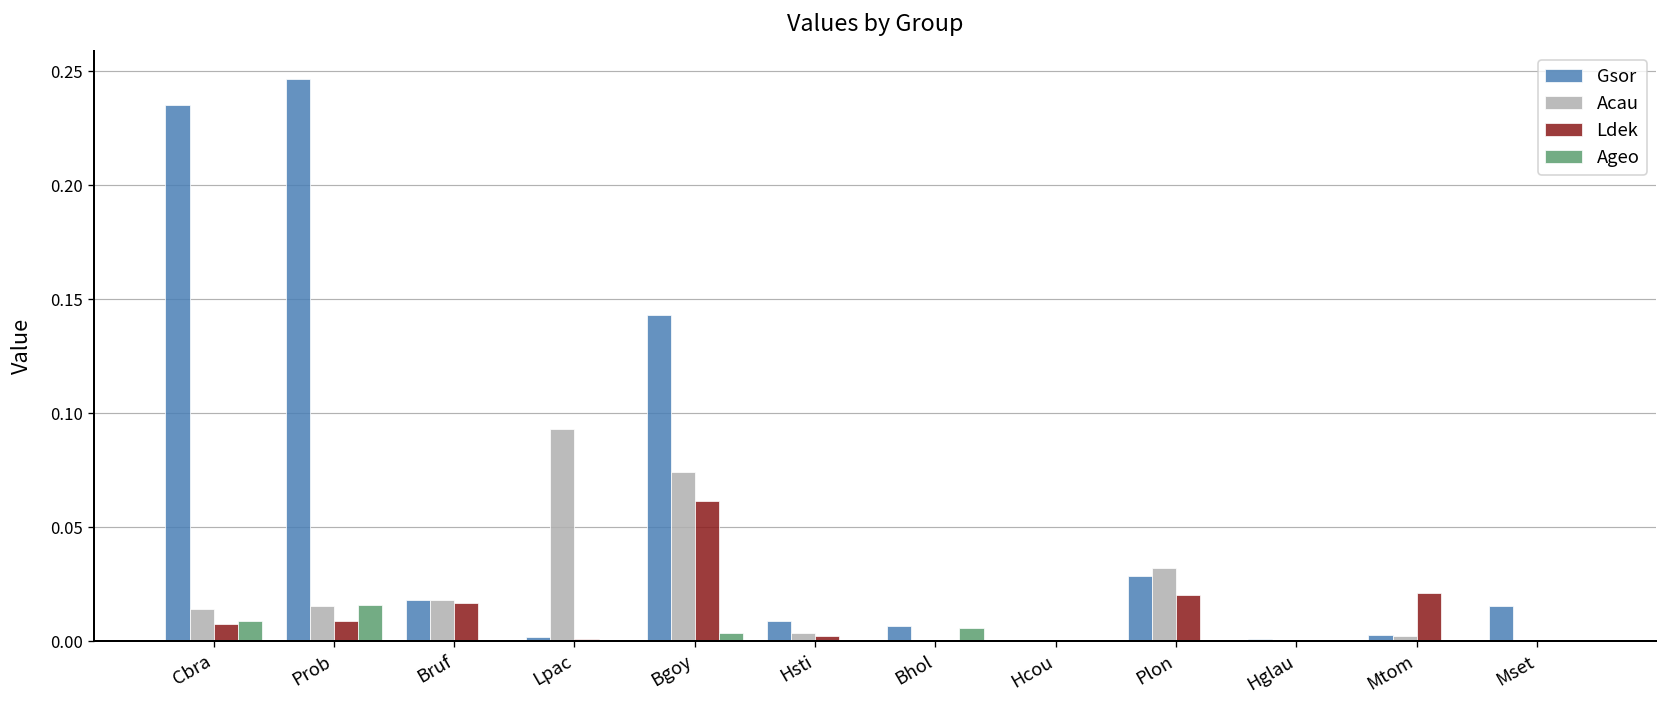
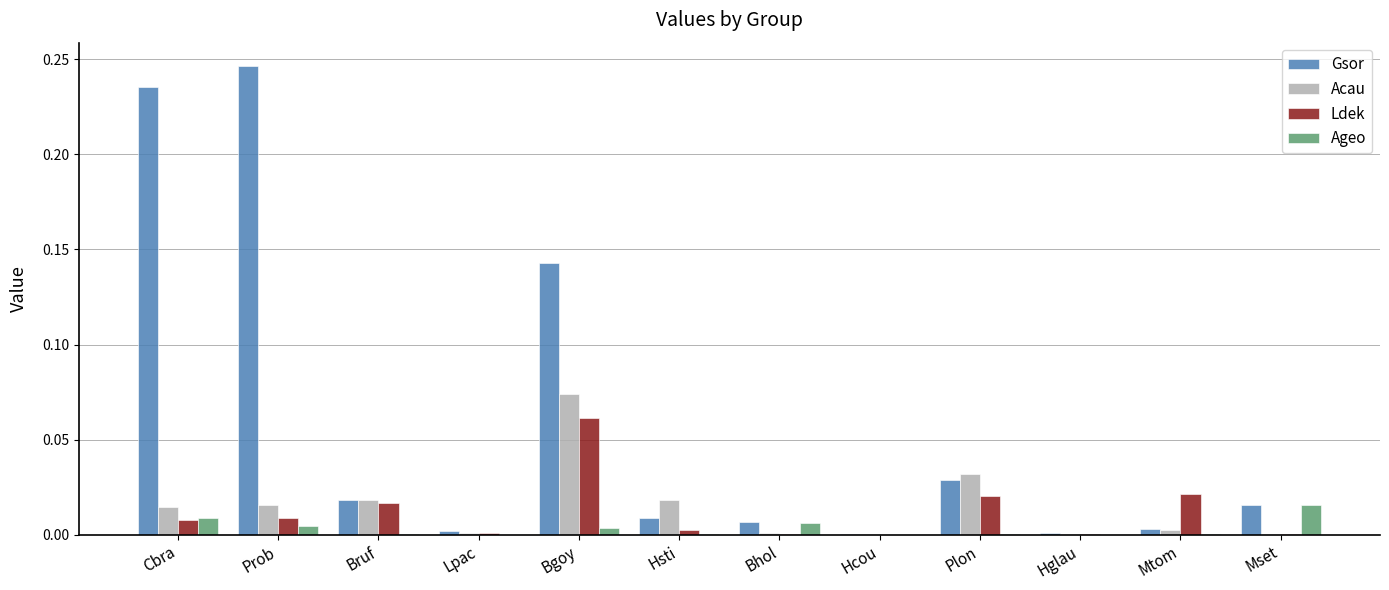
Ageo, Prob: 0.016 -> 0.005
Acau, Lpac: 0.093 -> 0.001
Acau, Hsti: 0.004 -> 0.018
Ageo, Mset: 0.000 -> 0.016
